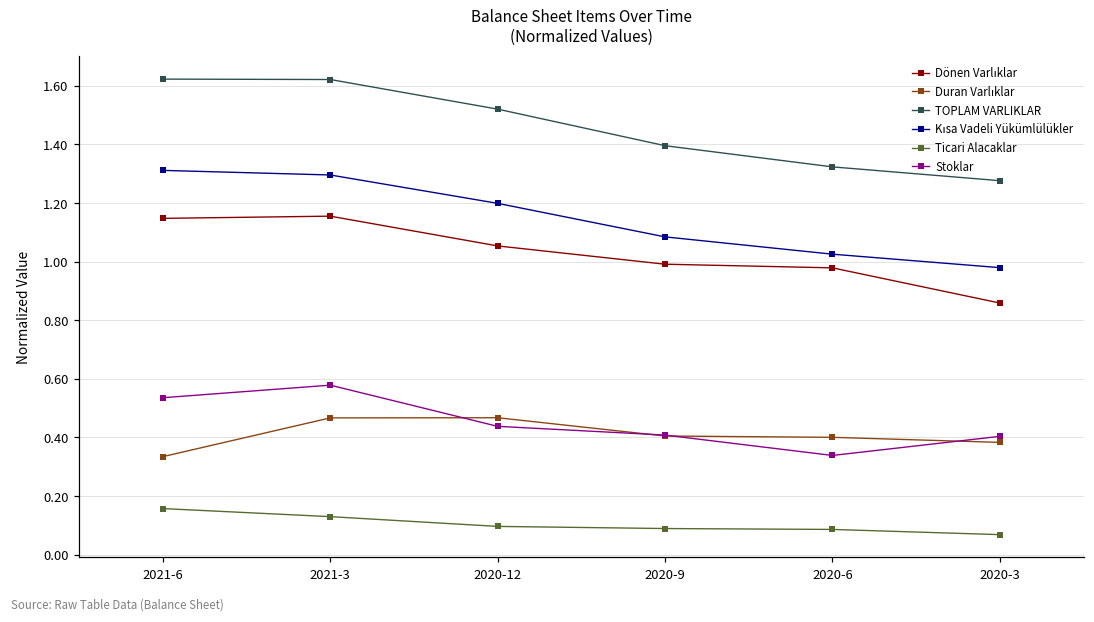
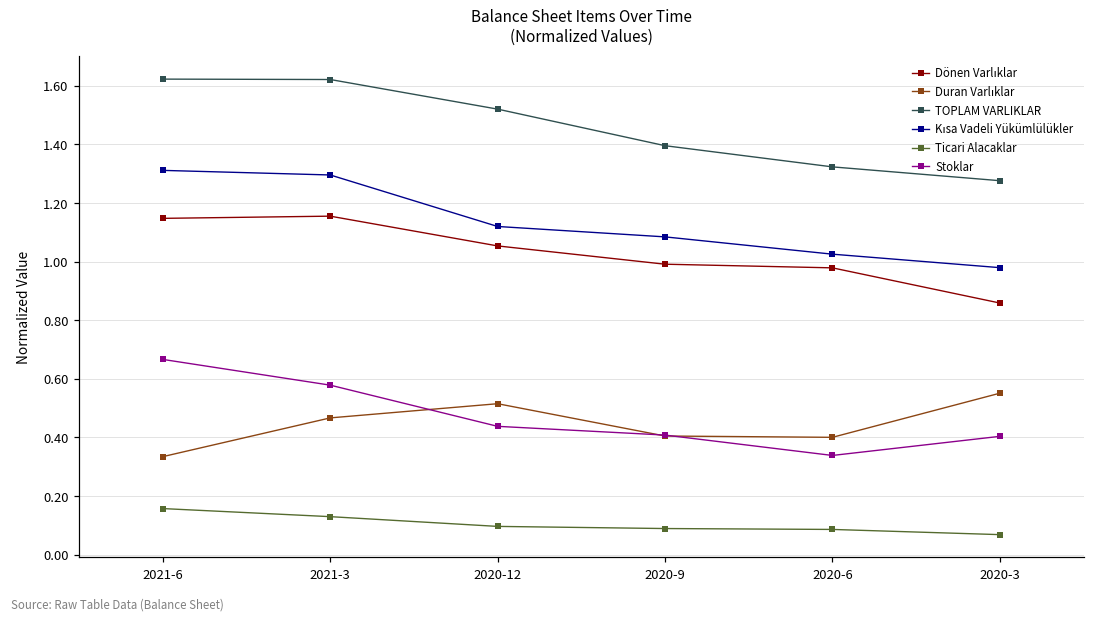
Stoklar, 2021-6: 0.54 -> 0.67
Duran Varlıklar, 2020-12: 0.47 -> 0.51
Kısa Vadeli Yükümlülükler, 2020-12: 1.20 -> 1.12
Duran Varlıklar, 2020-3: 0.38 -> 0.55
